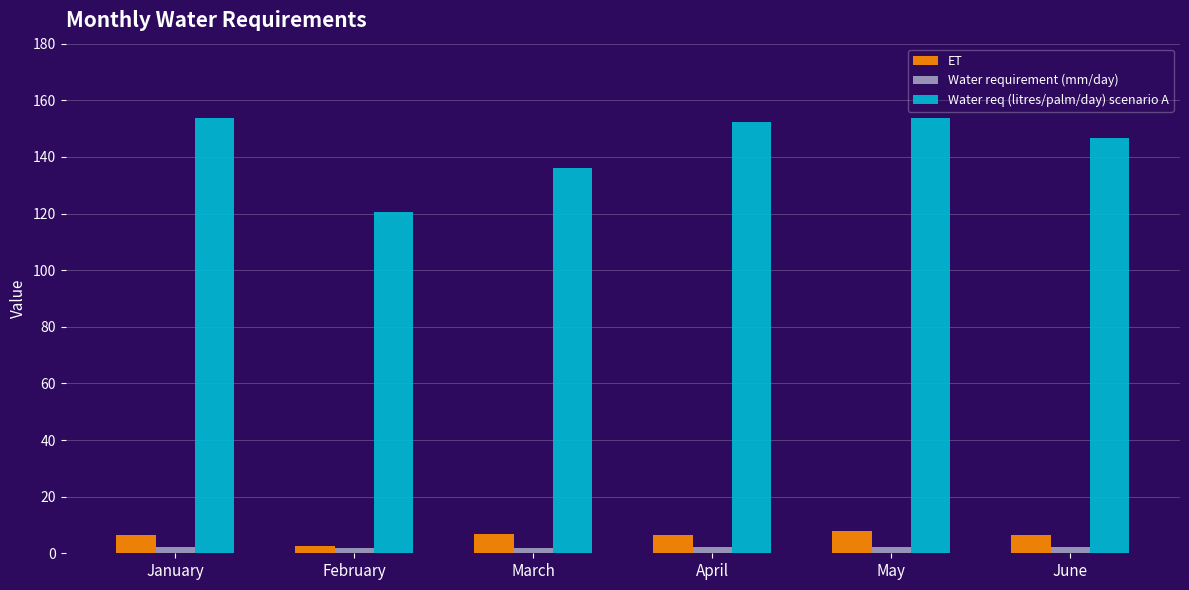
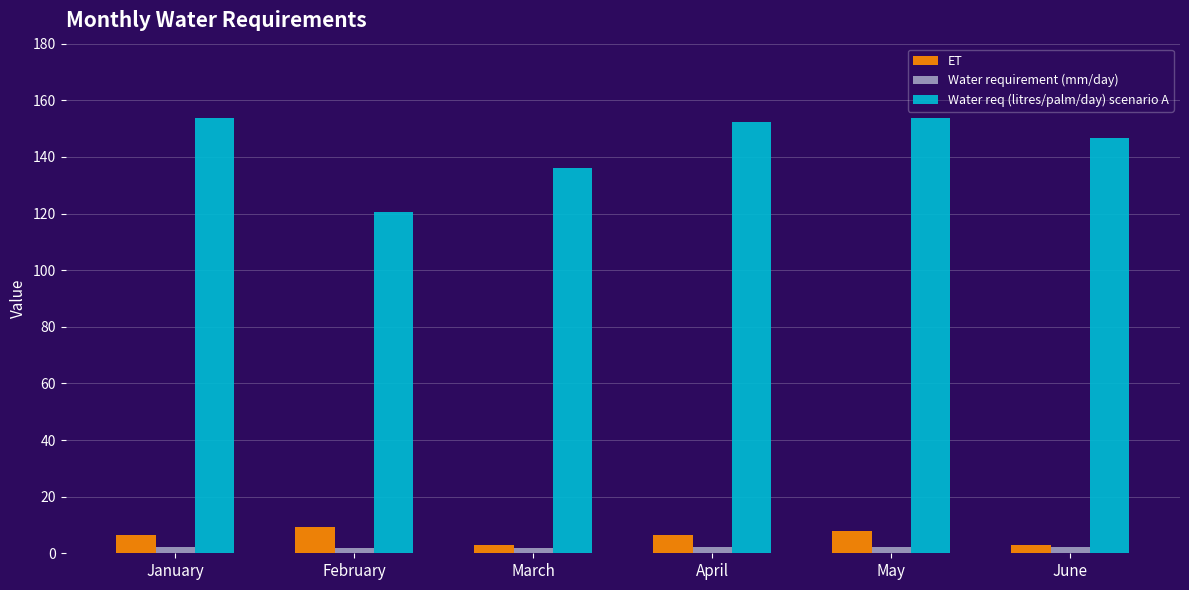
ET, February: 2 -> 9
ET, March: 7 -> 3
ET, June: 7 -> 3
